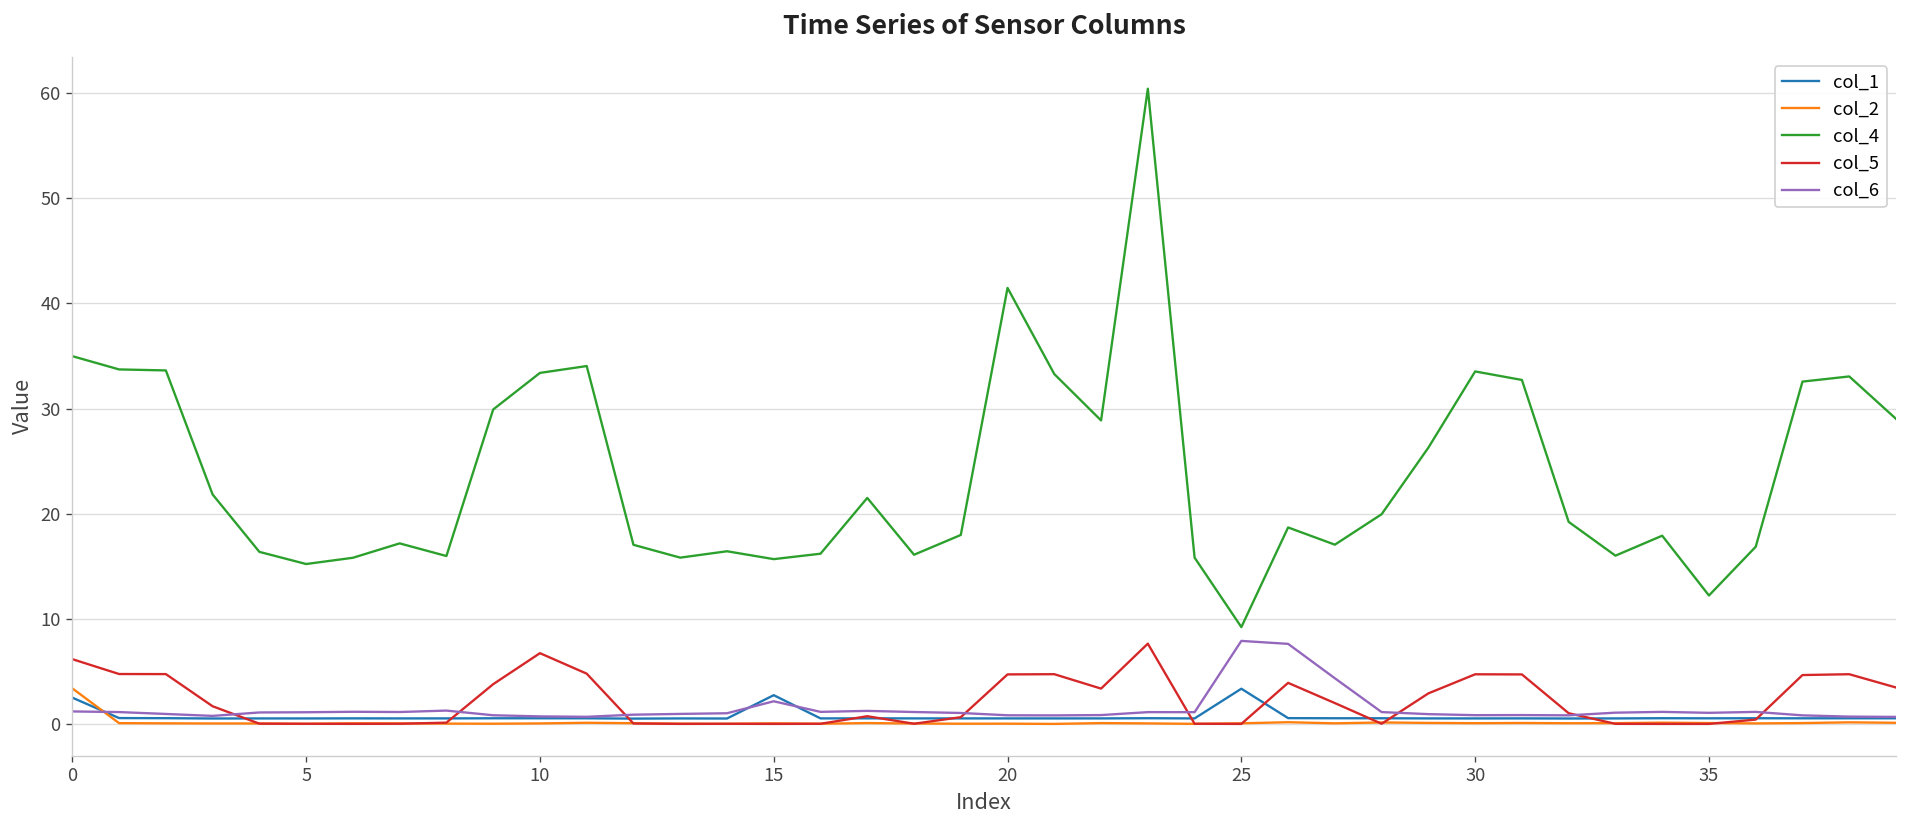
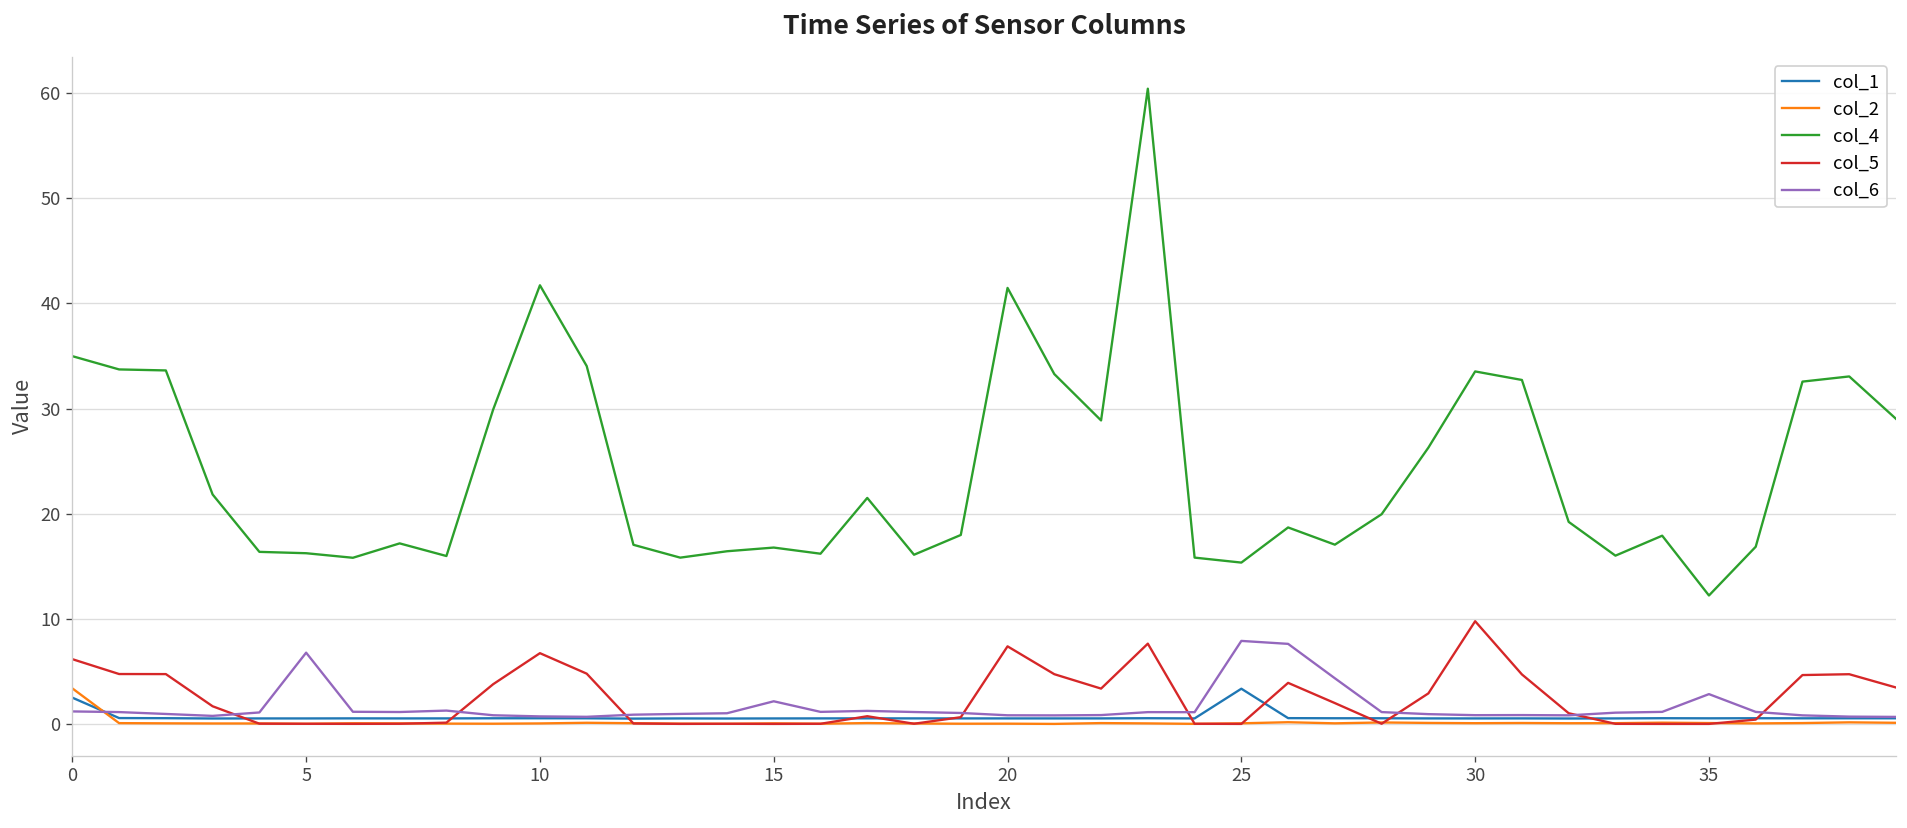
col_4, 5: 15 -> 16
col_6, 5: 1 -> 7
col_4, 10: 33 -> 42
col_1, 15: 3 -> 1
col_4, 15: 16 -> 17
col_5, 20: 5 -> 7
col_4, 25: 9 -> 15
col_5, 30: 5 -> 10
col_6, 35: 1 -> 3
